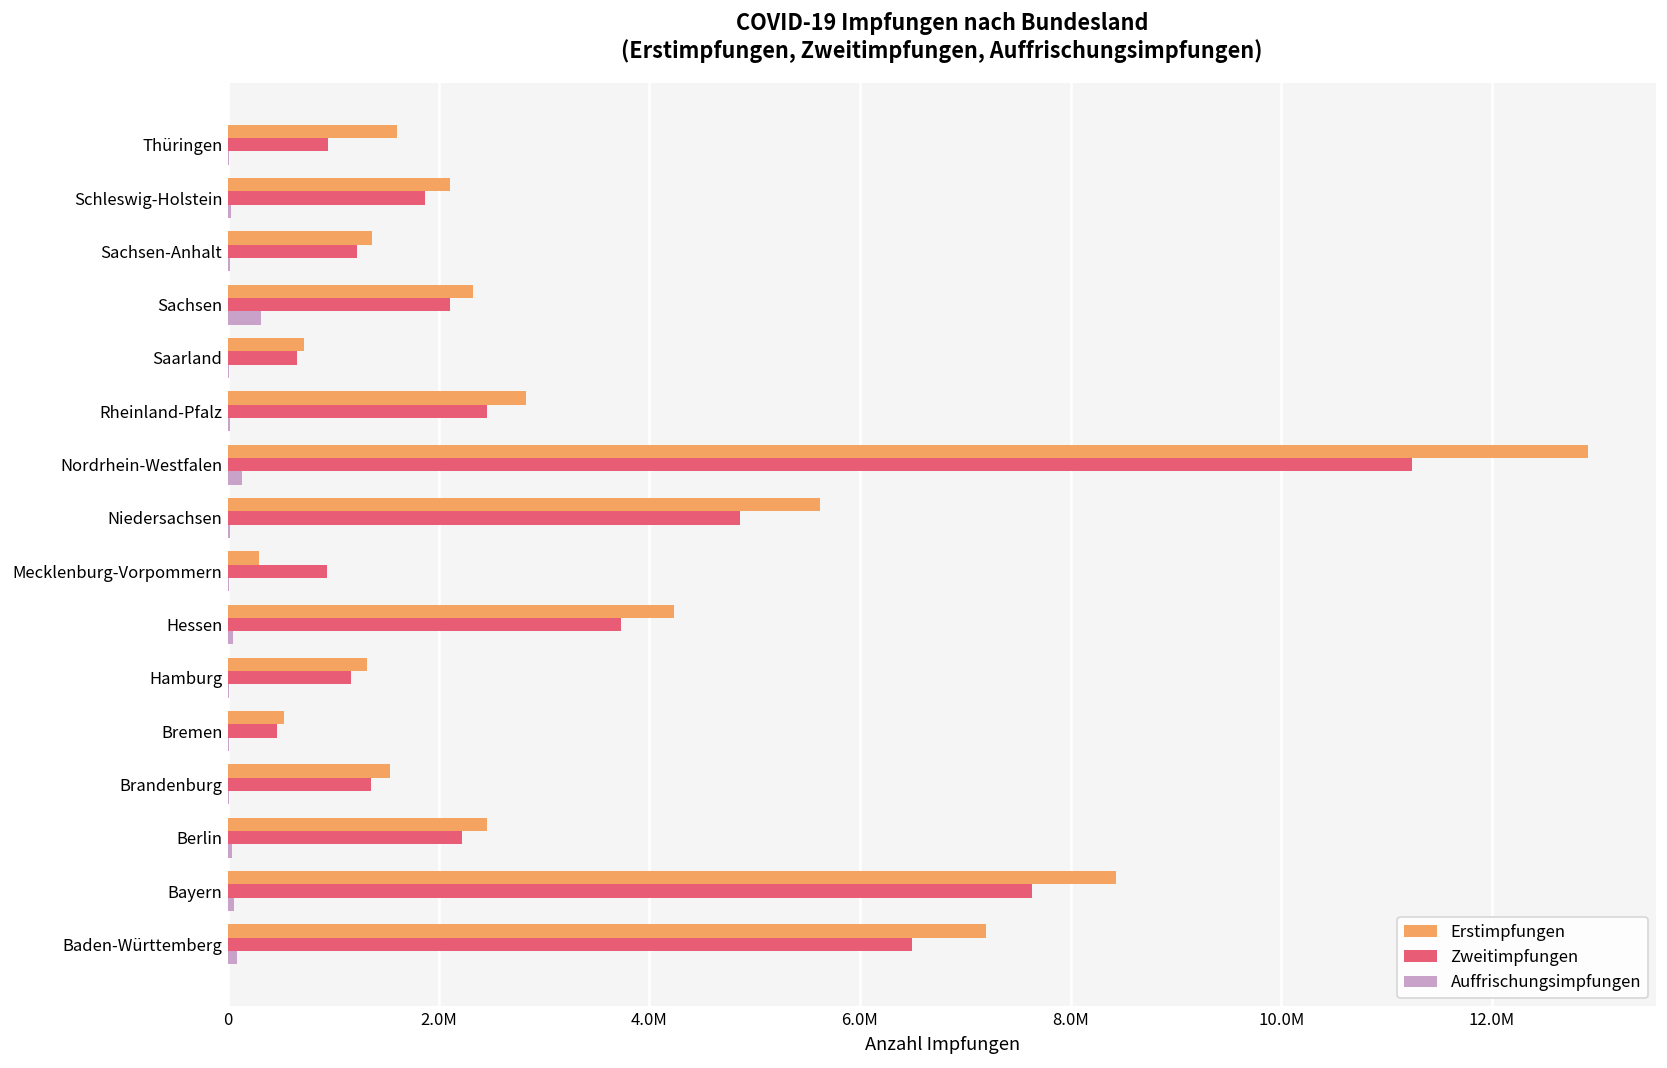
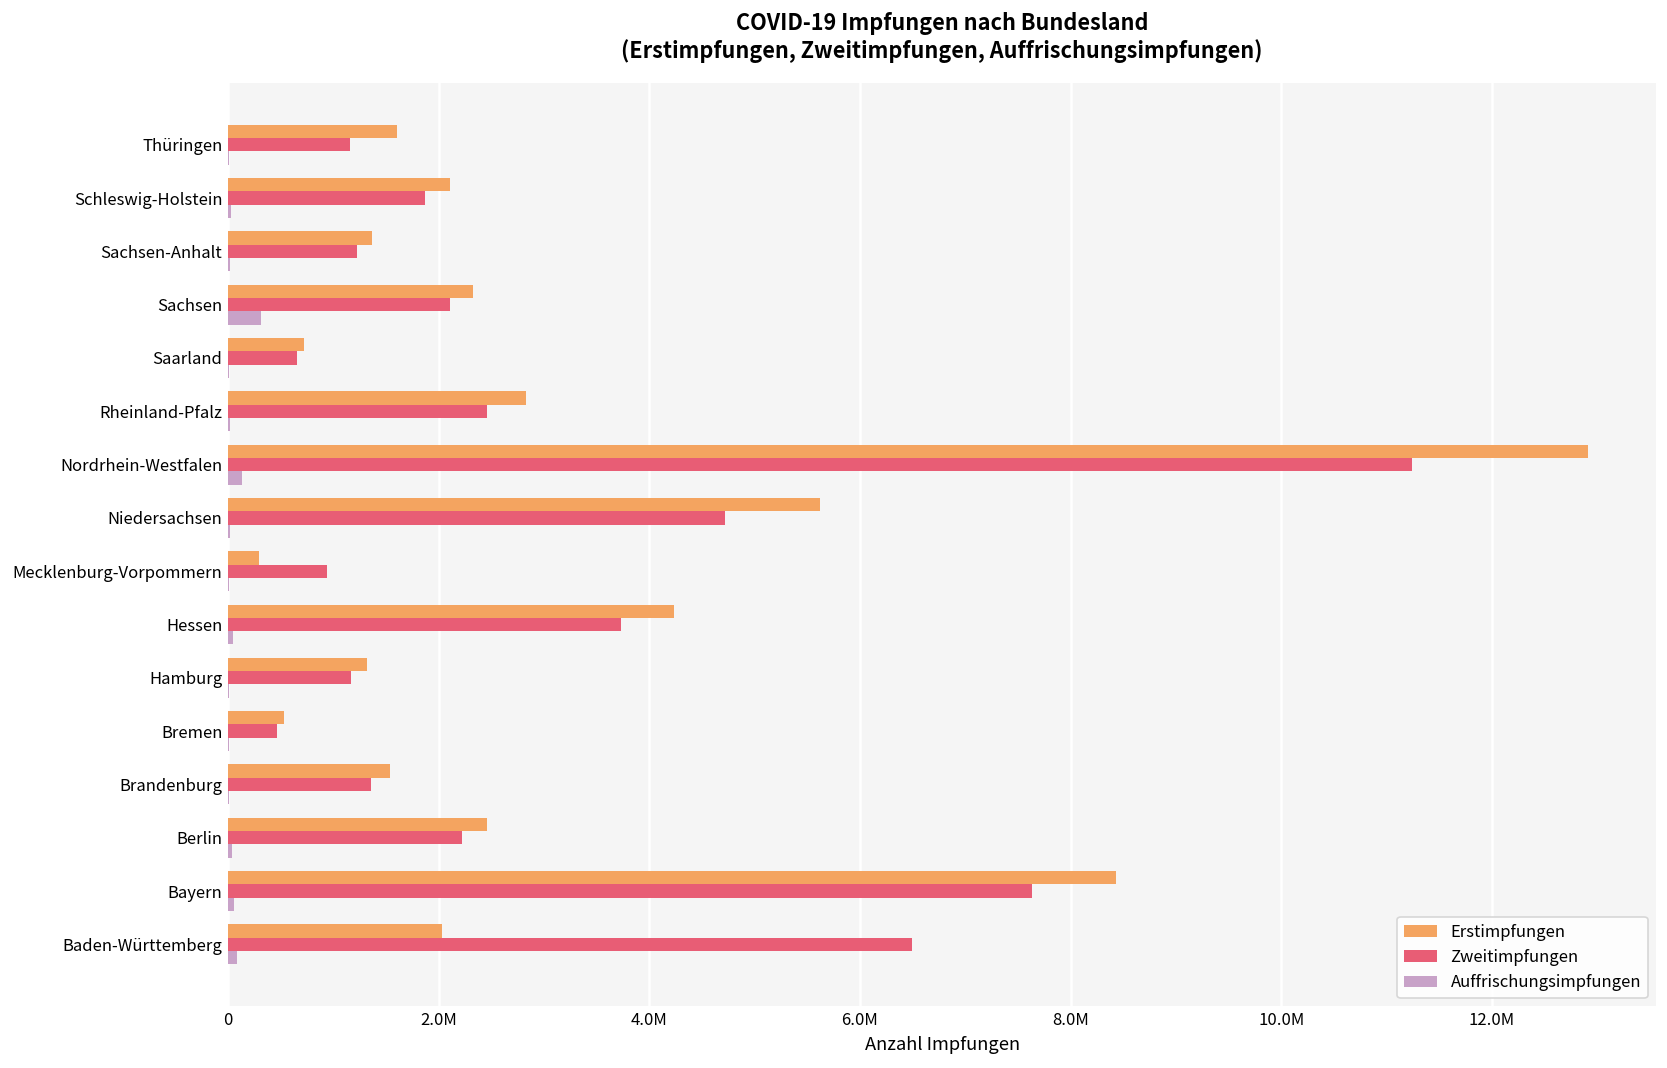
Zweitimpfungen, Thüringen: 900000 -> 1200000
Zweitimpfungen, Niedersachsen: 4900000 -> 4700000
Erstimpfungen, Baden-Württemberg: 7200000 -> 2000000
